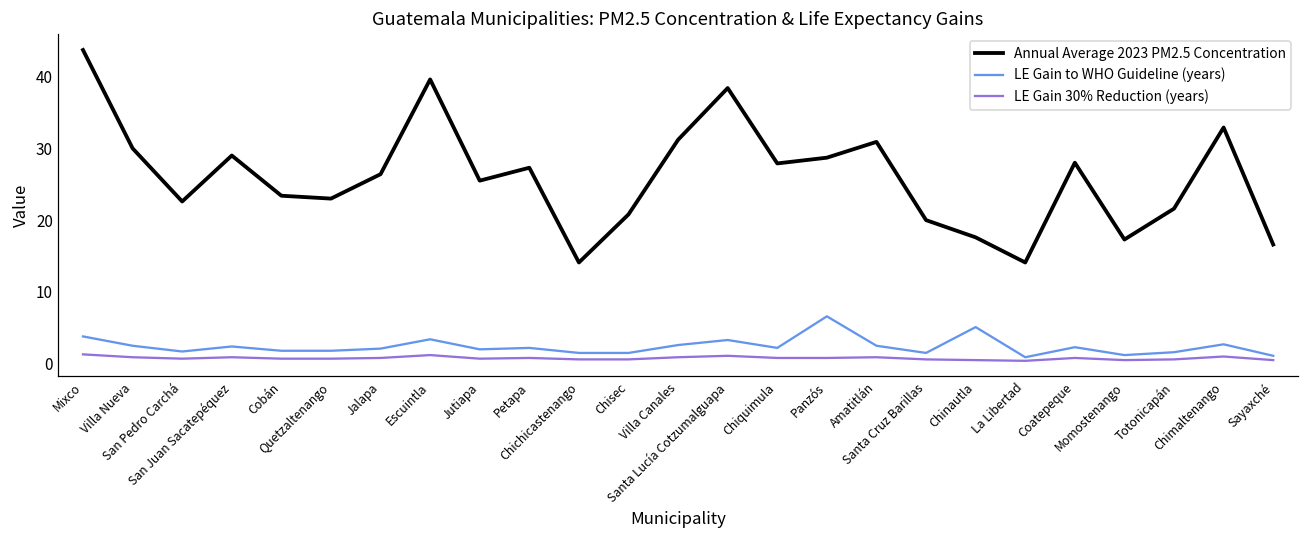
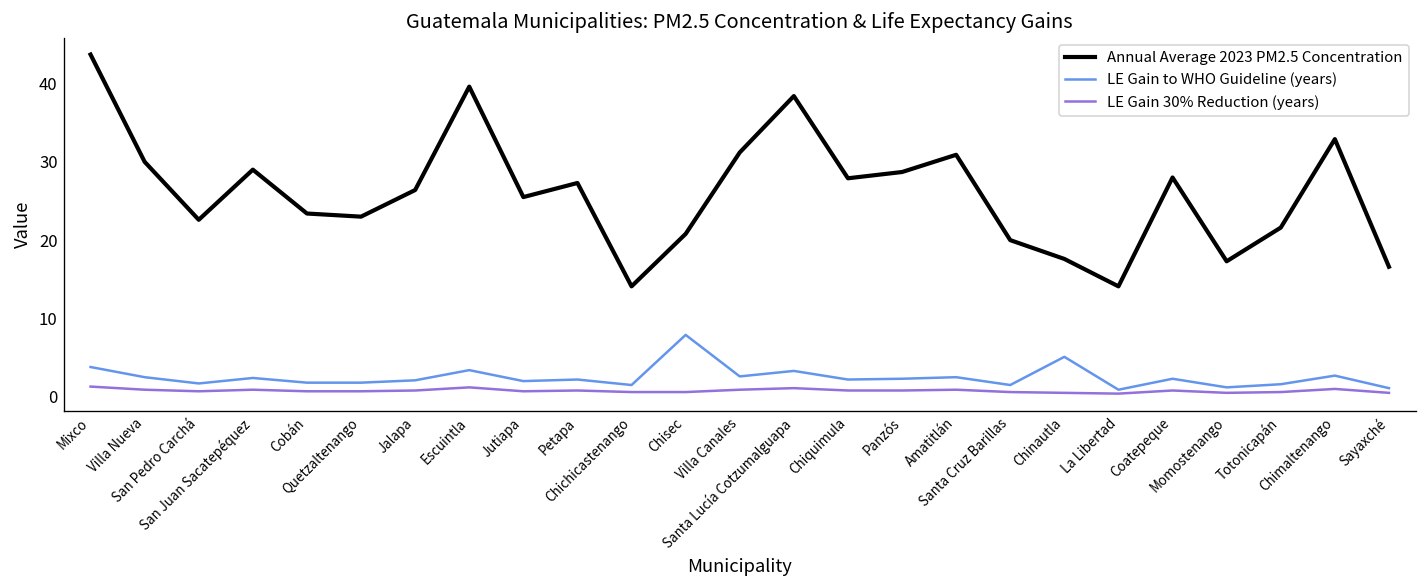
LE Gain to WHO Guideline (years), Chisec: 2 -> 8
LE Gain to WHO Guideline (years), Panzós: 7 -> 2
